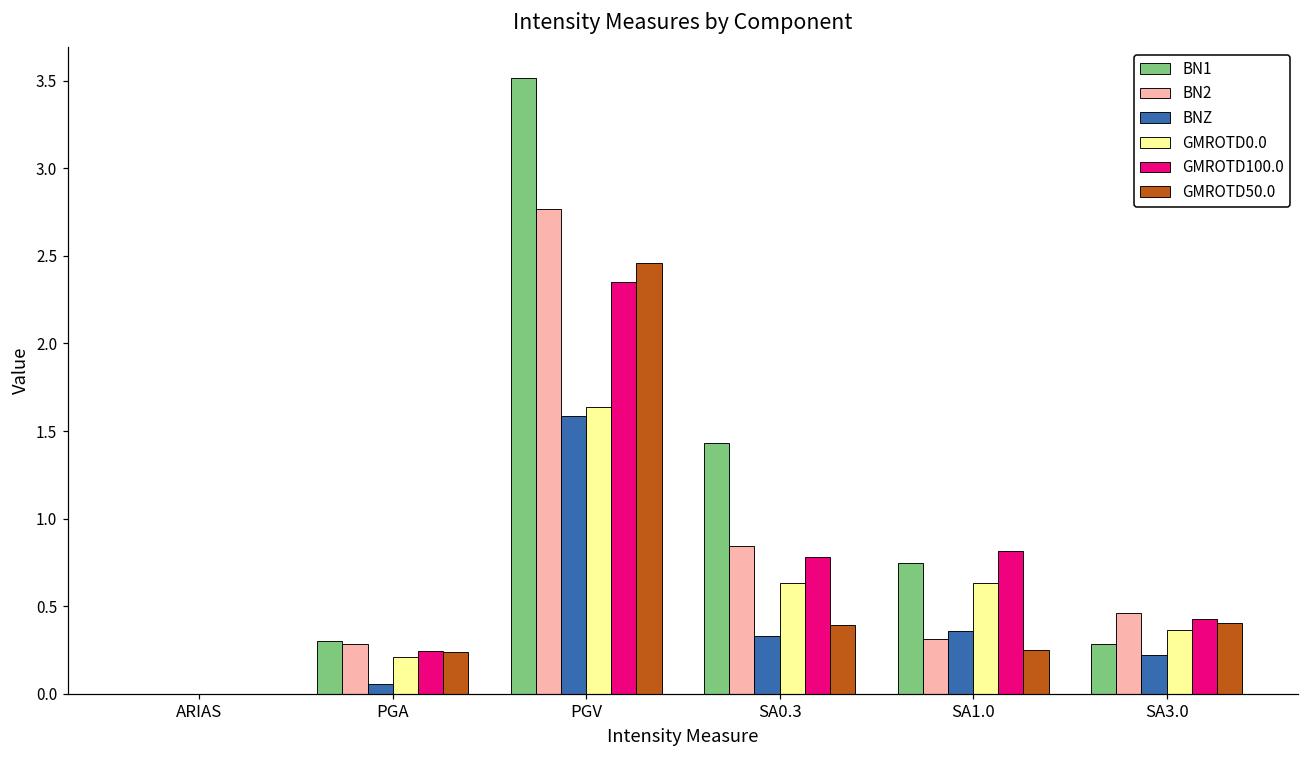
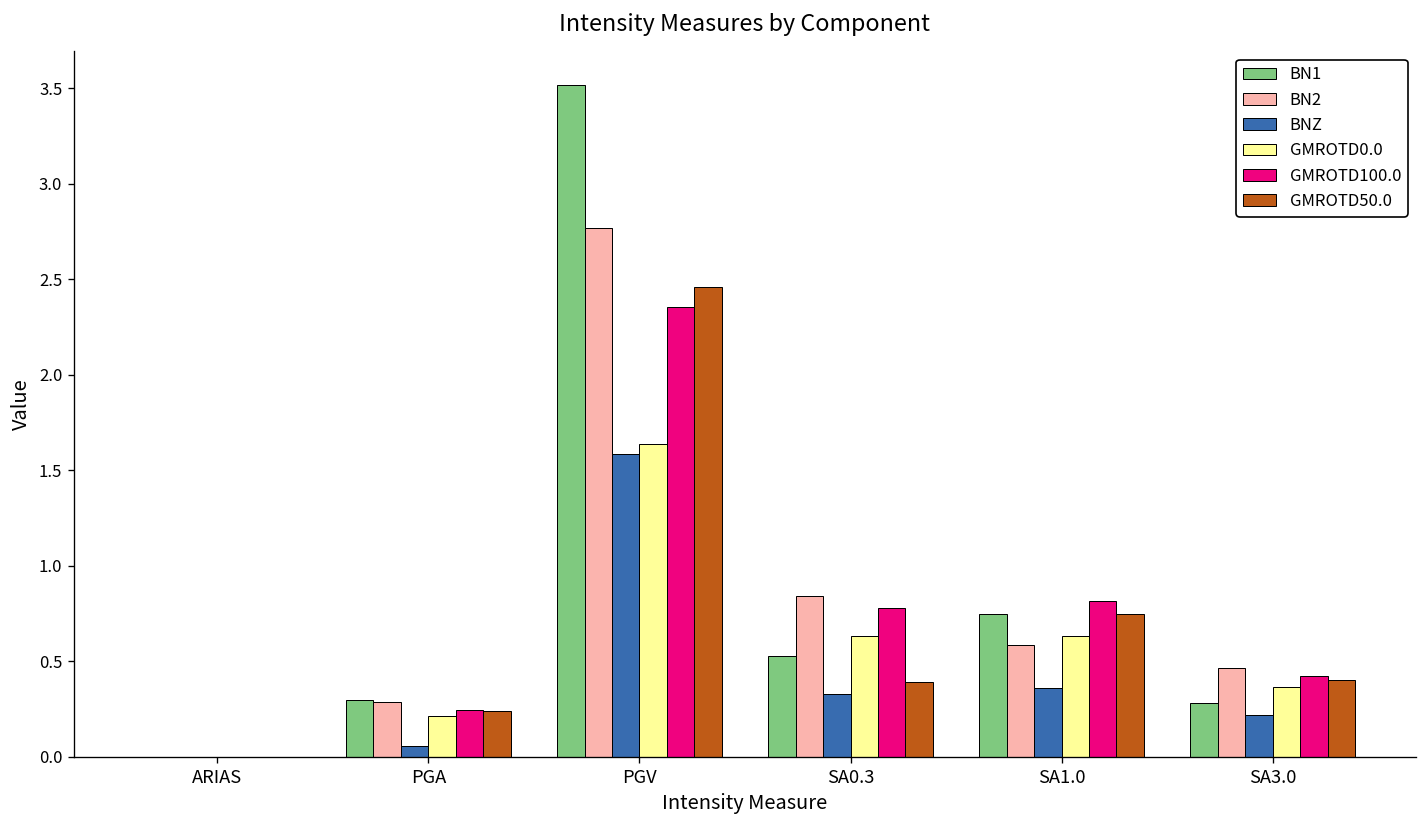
BN1, SA0.3: 1.43 -> 0.53
BN2, SA1.0: 0.31 -> 0.58
GMROTD50.0, SA1.0: 0.25 -> 0.75
